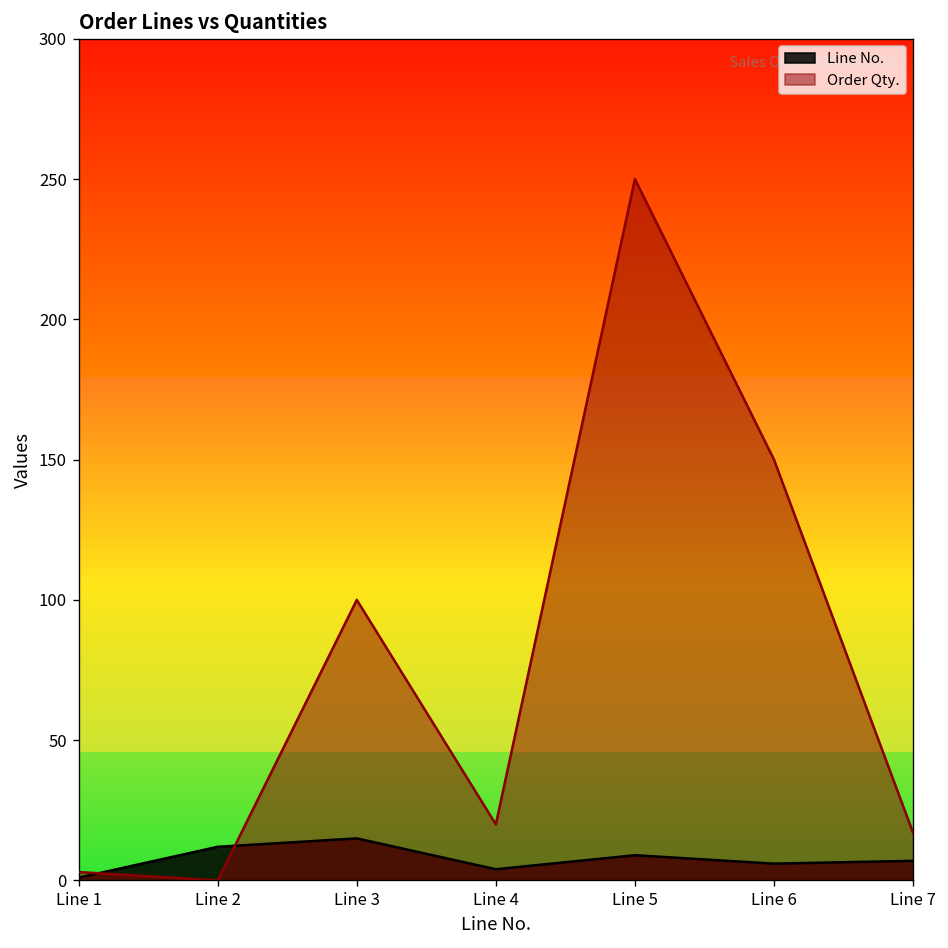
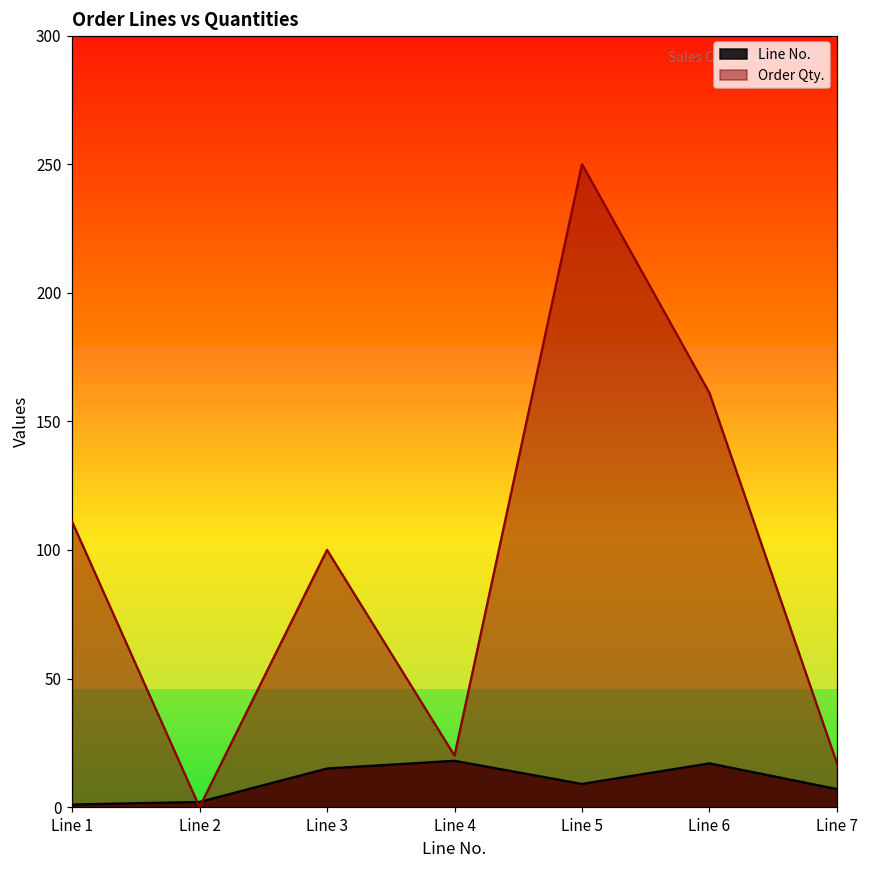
Order Qty., Line 1: 3 -> 111
Line No., Line 2: 12 -> 2
Line No., Line 4: 4 -> 18
Line No., Line 6: 6 -> 17
Order Qty., Line 6: 150 -> 161
